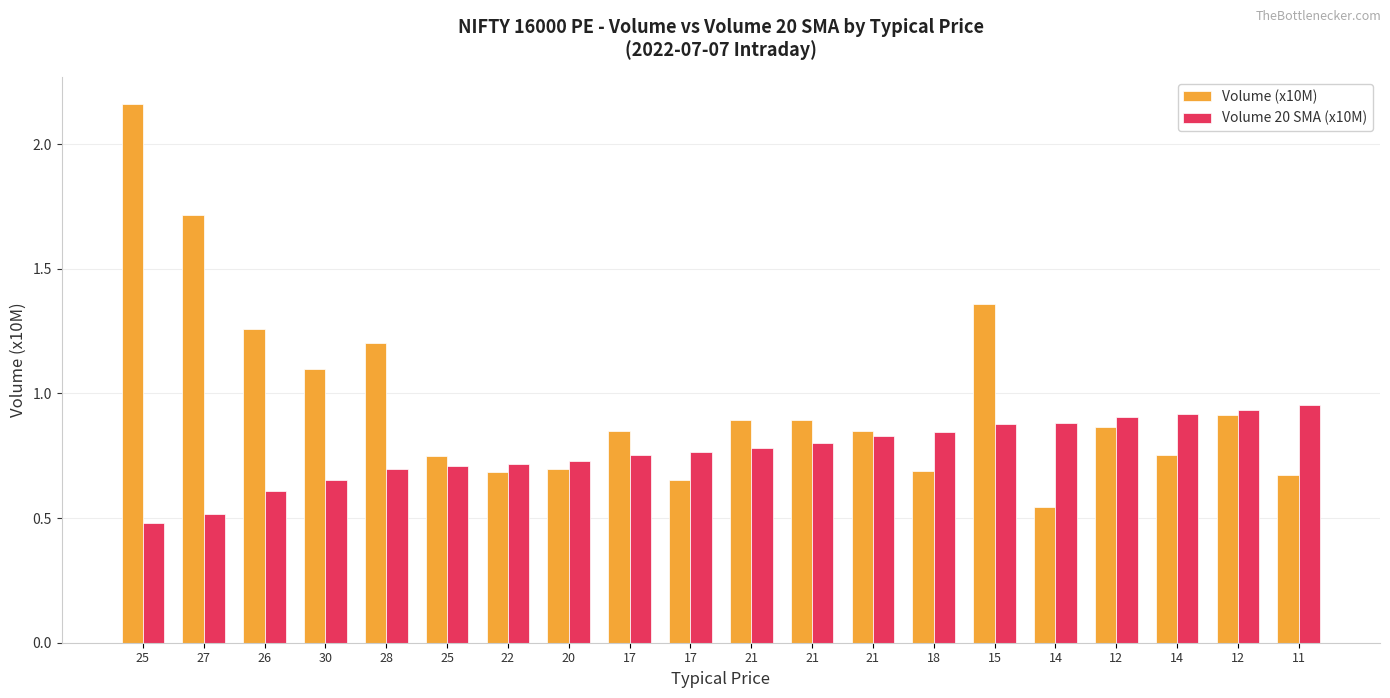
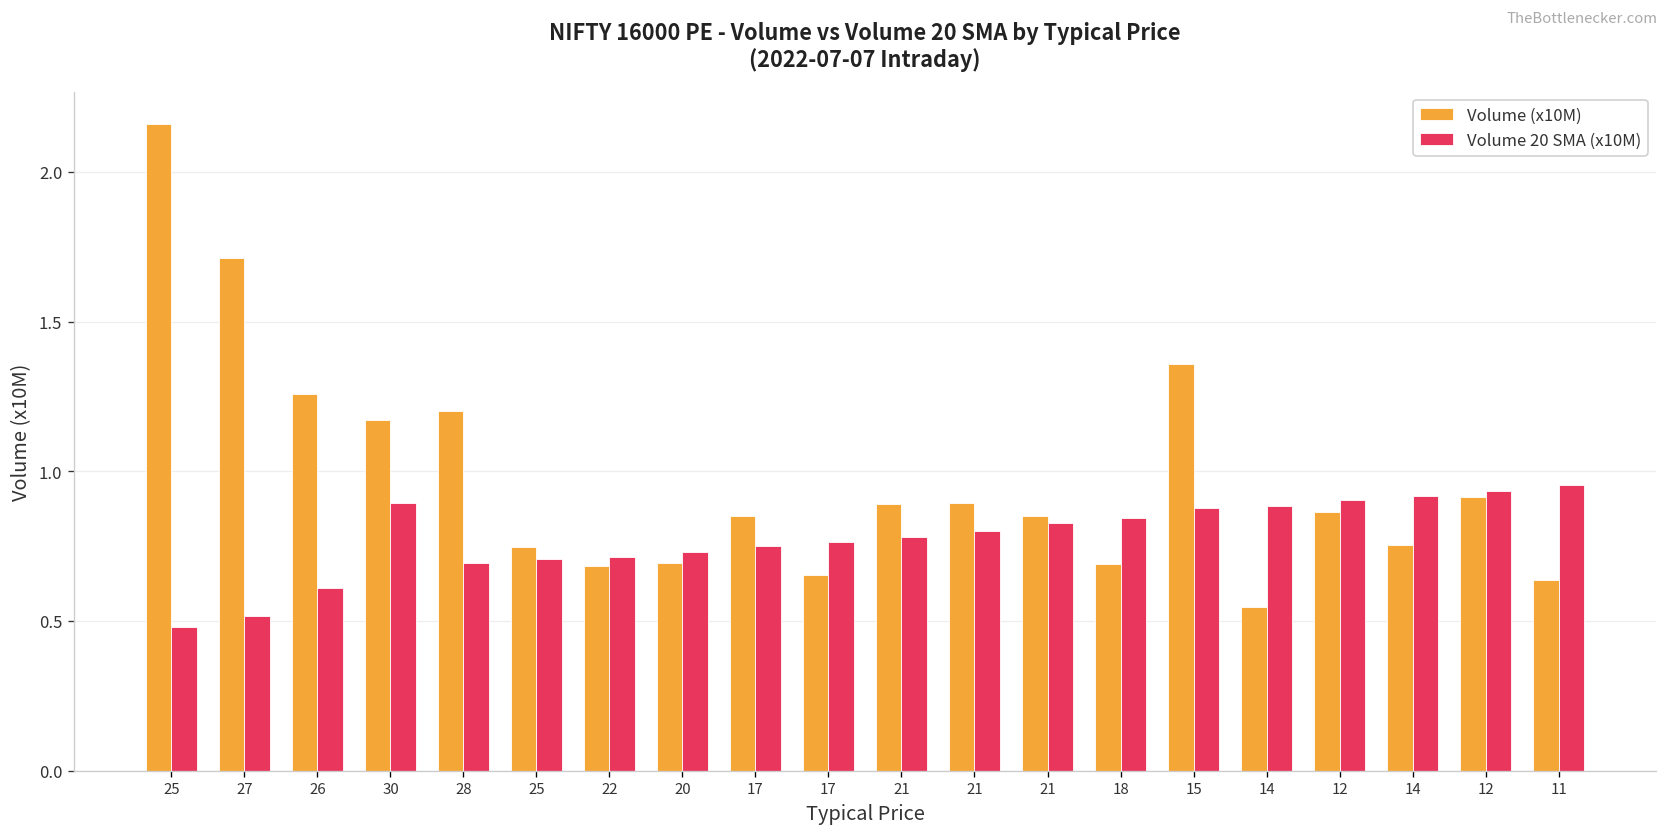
Volume (x10M), 30: 1.10 -> 1.17
Volume 20 SMA (x10M), 30: 0.65 -> 0.89
Volume (x10M), 11: 0.67 -> 0.64
